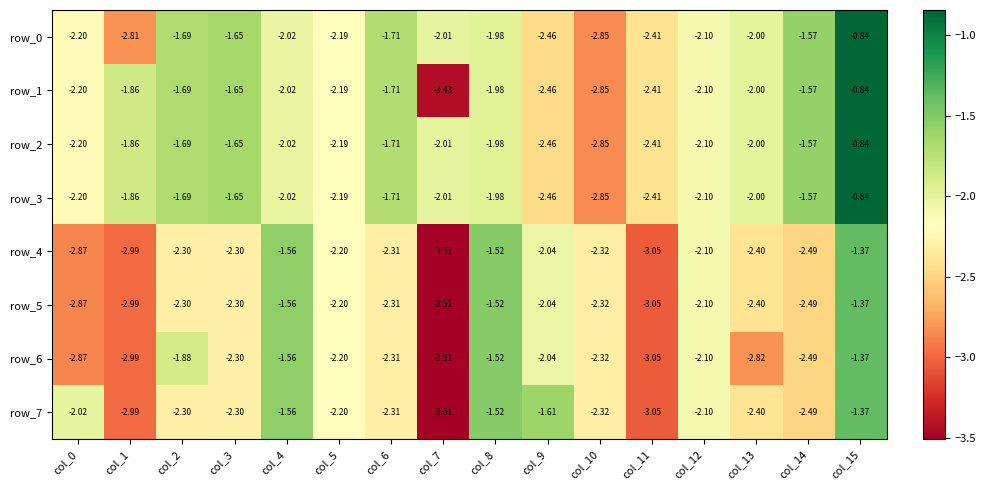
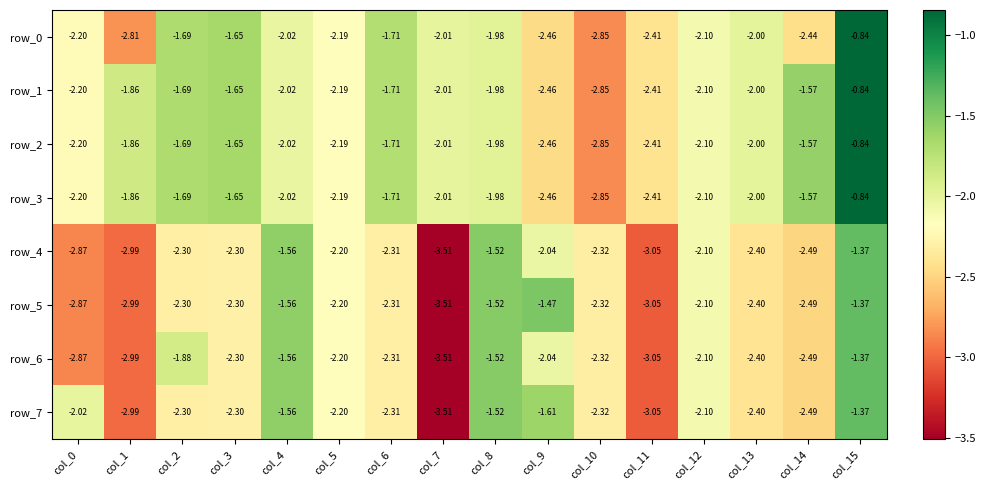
row_0, col_14: -1.57 -> -2.44
row_1, col_7: -3.43 -> -2.01
row_5, col_9: -2.04 -> -1.47
row_6, col_13: -2.82 -> -2.40
